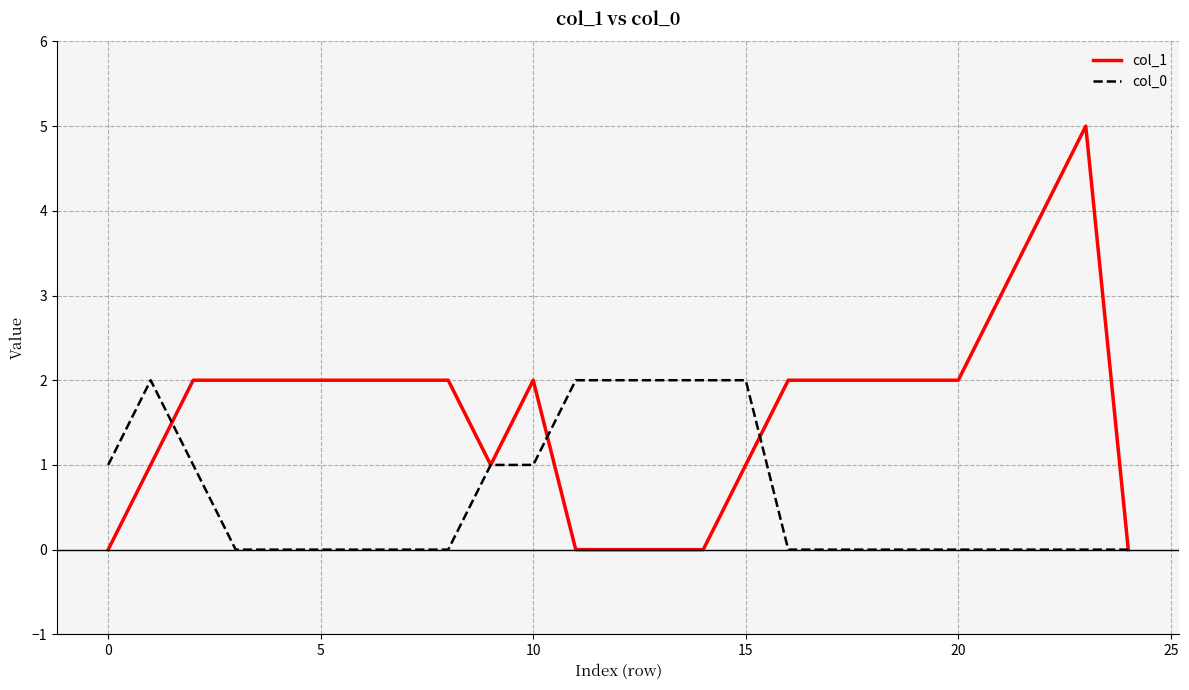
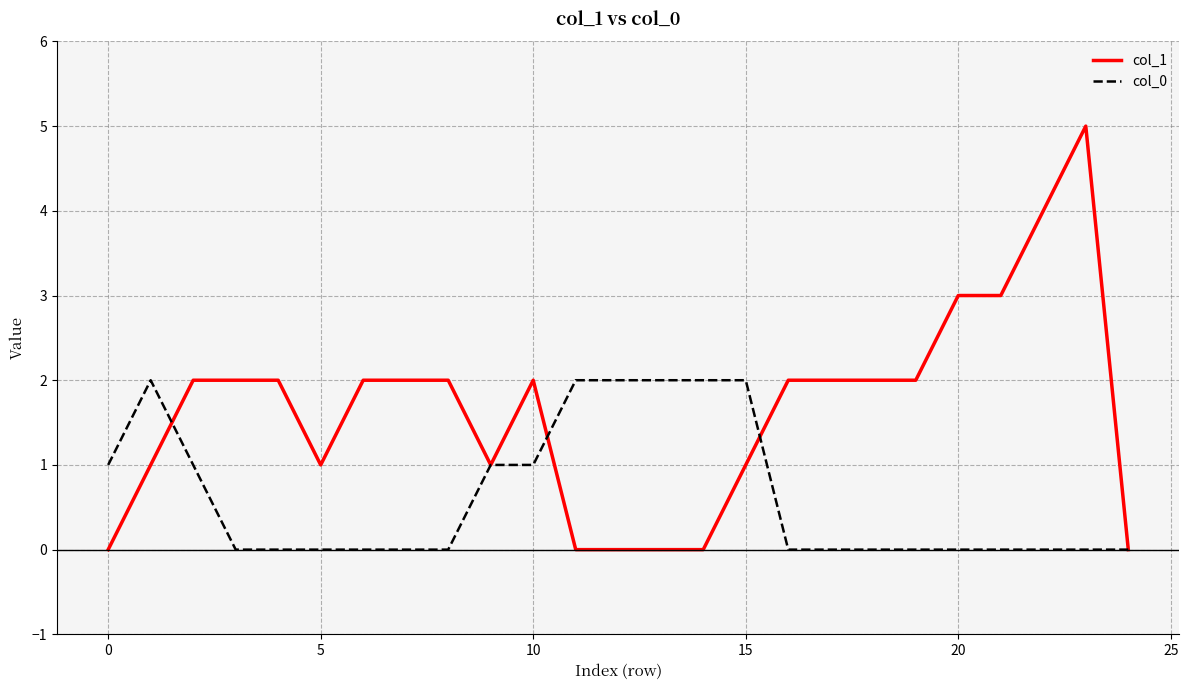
col_1, 5: 2 -> 1
col_1, 20: 2 -> 3
